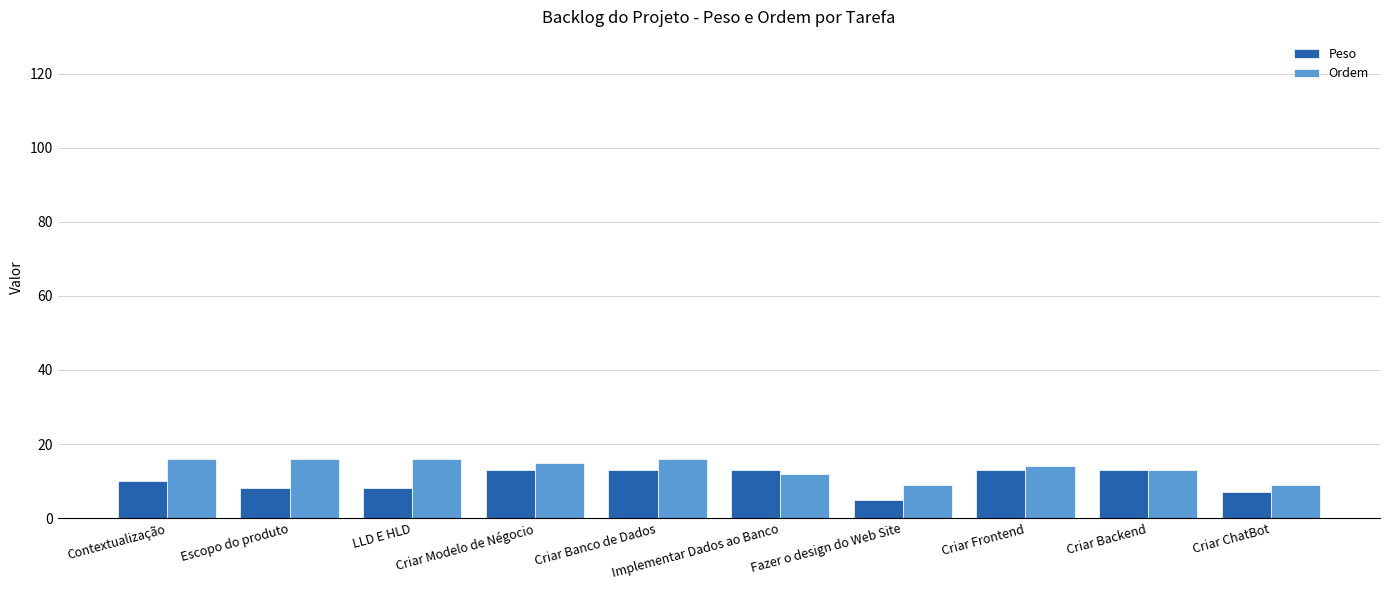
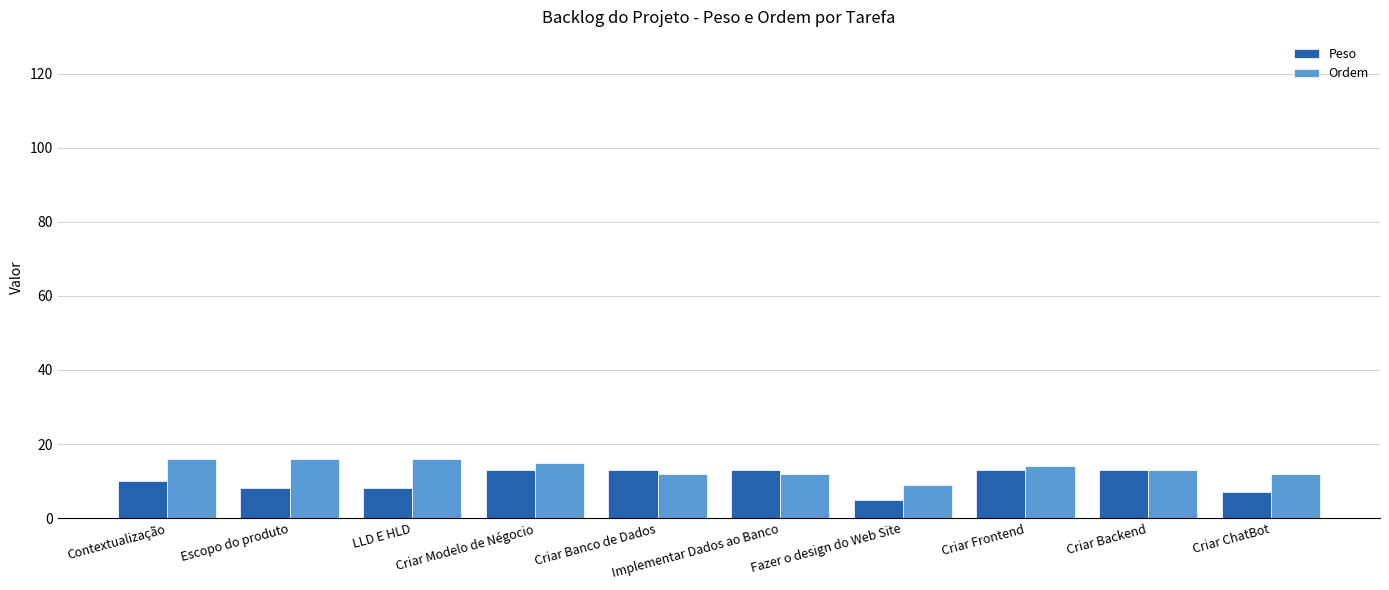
Ordem, Criar Banco de Dados: 16 -> 12
Ordem, Criar ChatBot: 9 -> 12
